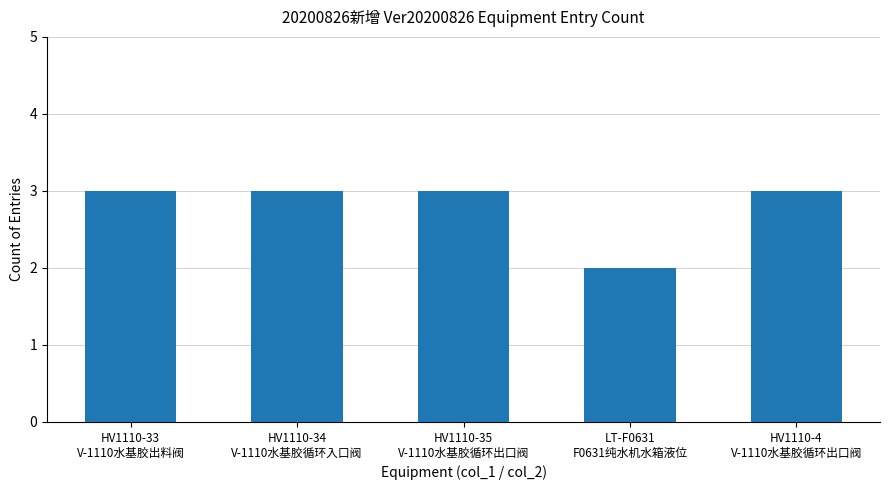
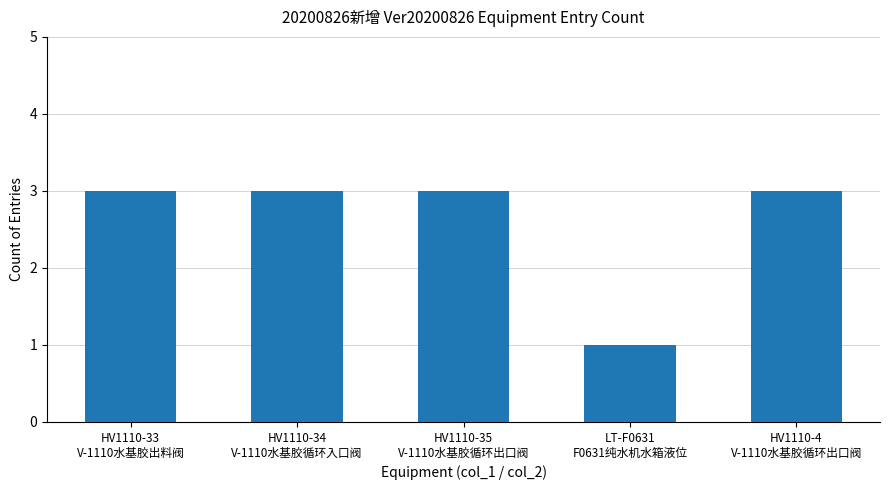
LT-F0631 F0631纯水机水箱液位: 2 -> 1
